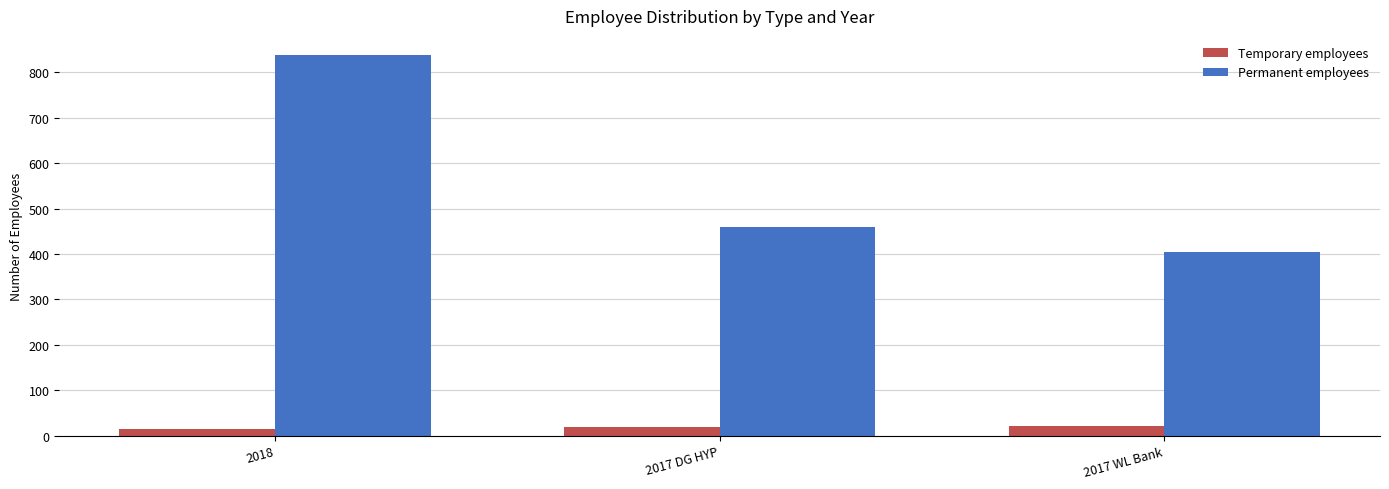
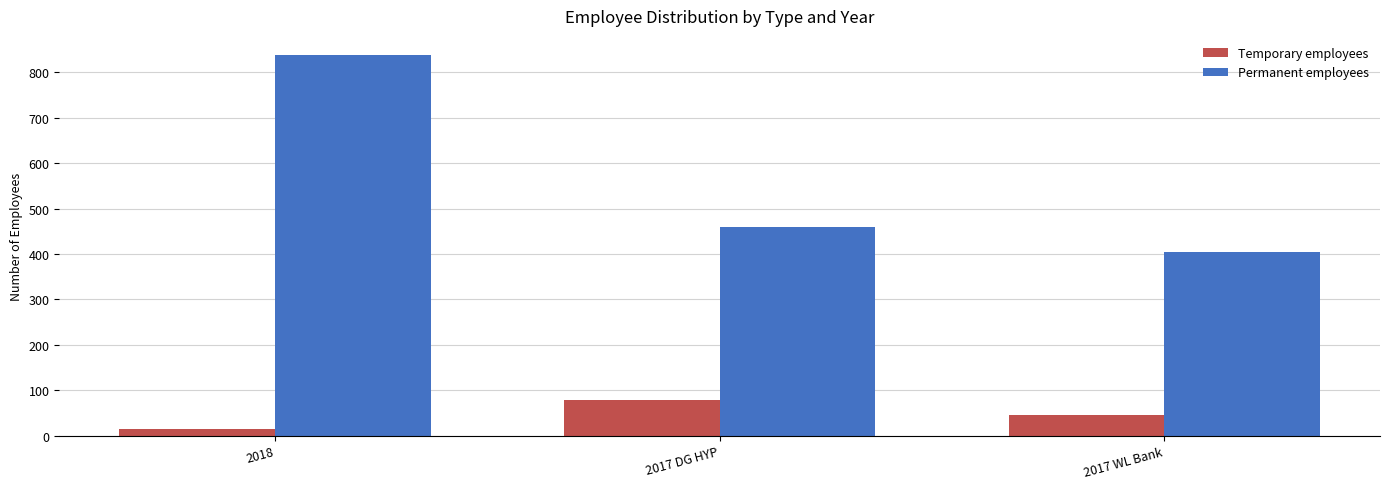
Temporary employees, 2017 DG HYP: 20 -> 80
Temporary employees, 2017 WL Bank: 20 -> 50
